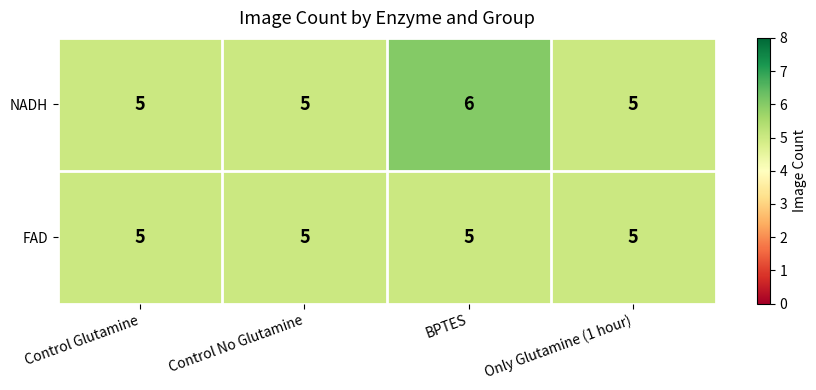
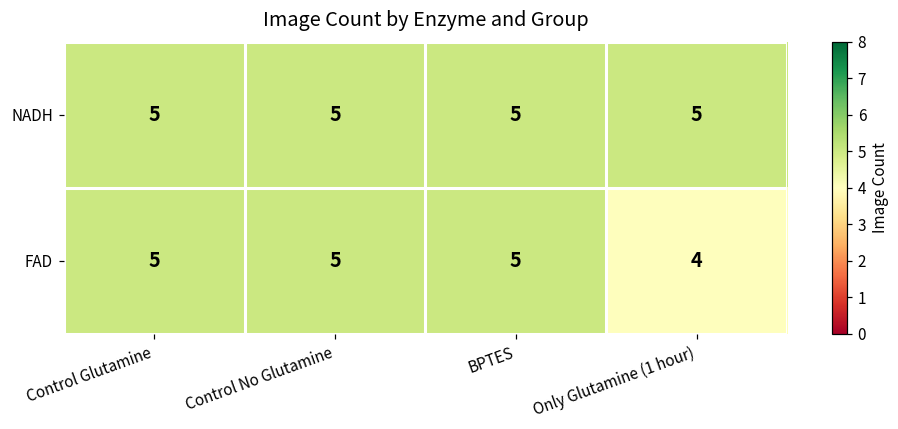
NADH, BPTES: 6 -> 5
FAD, Only Glutamine (1 hour): 5 -> 4
